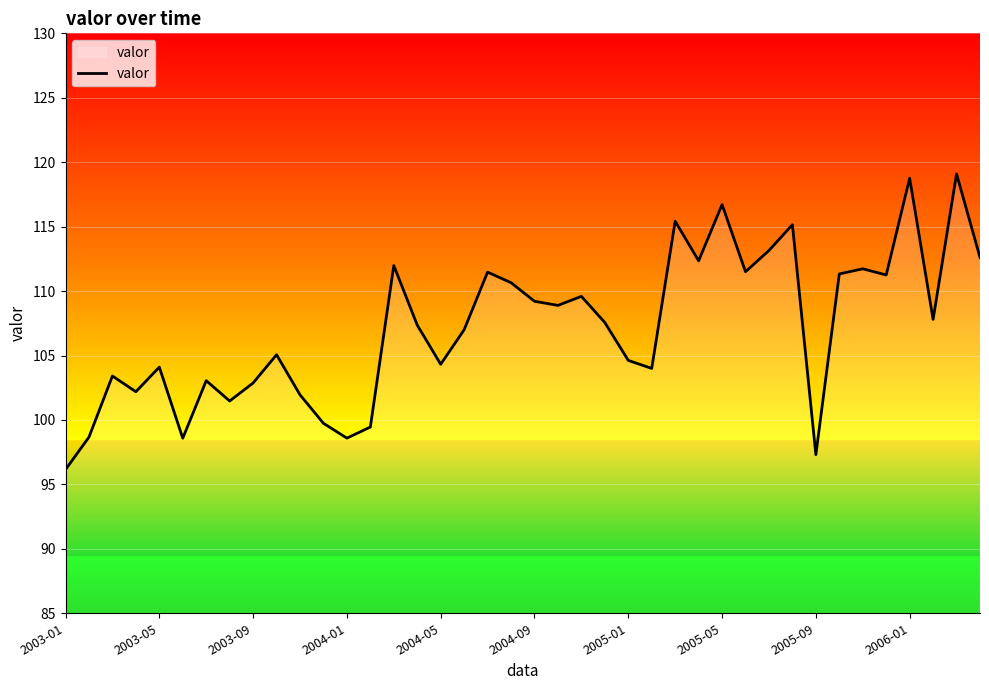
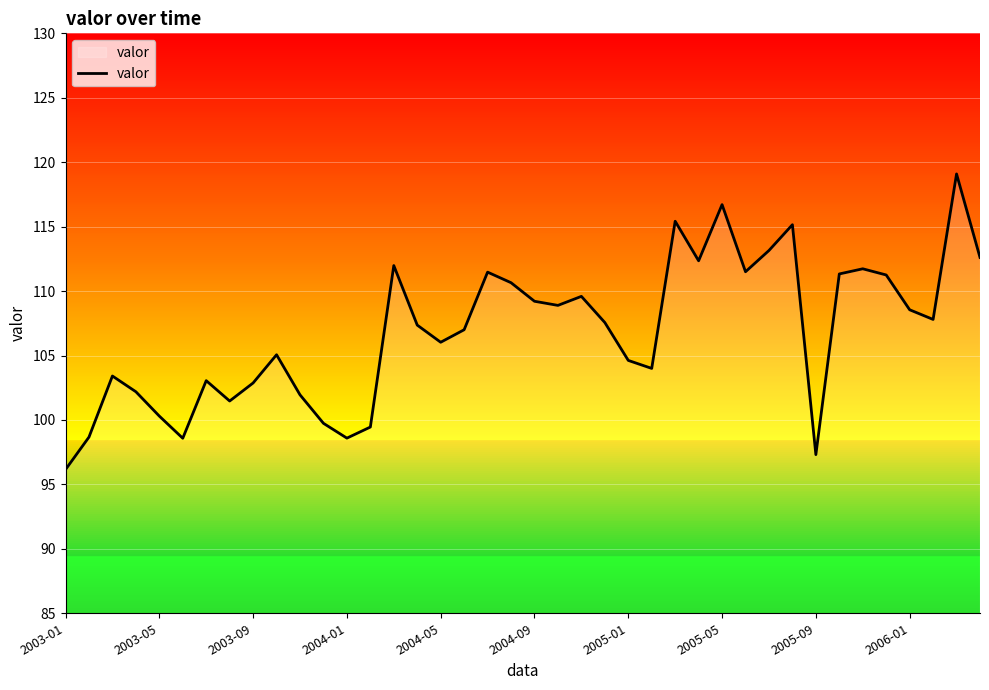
2003-05: 104.1 -> 100.3
2004-05: 104.3 -> 106.0
2006-01: 118.8 -> 108.6
